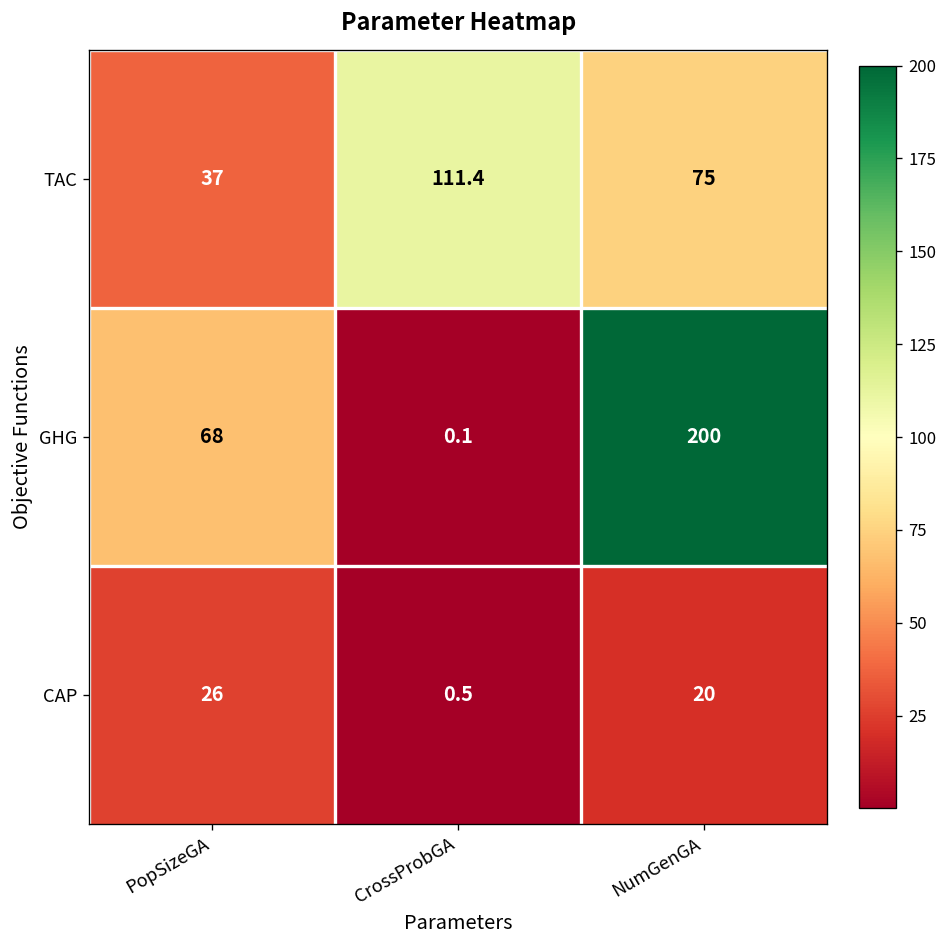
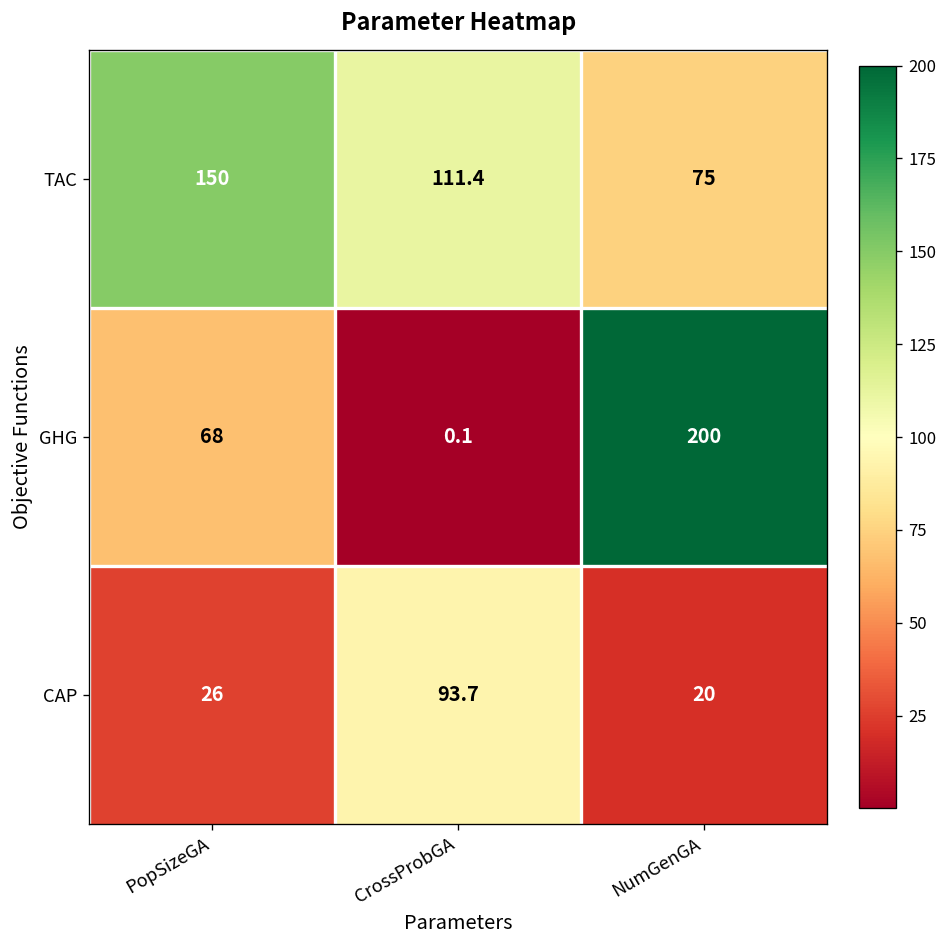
TAC, PopSizeGA: 37 -> 150
CAP, CrossProbGA: 0.5 -> 93.7
